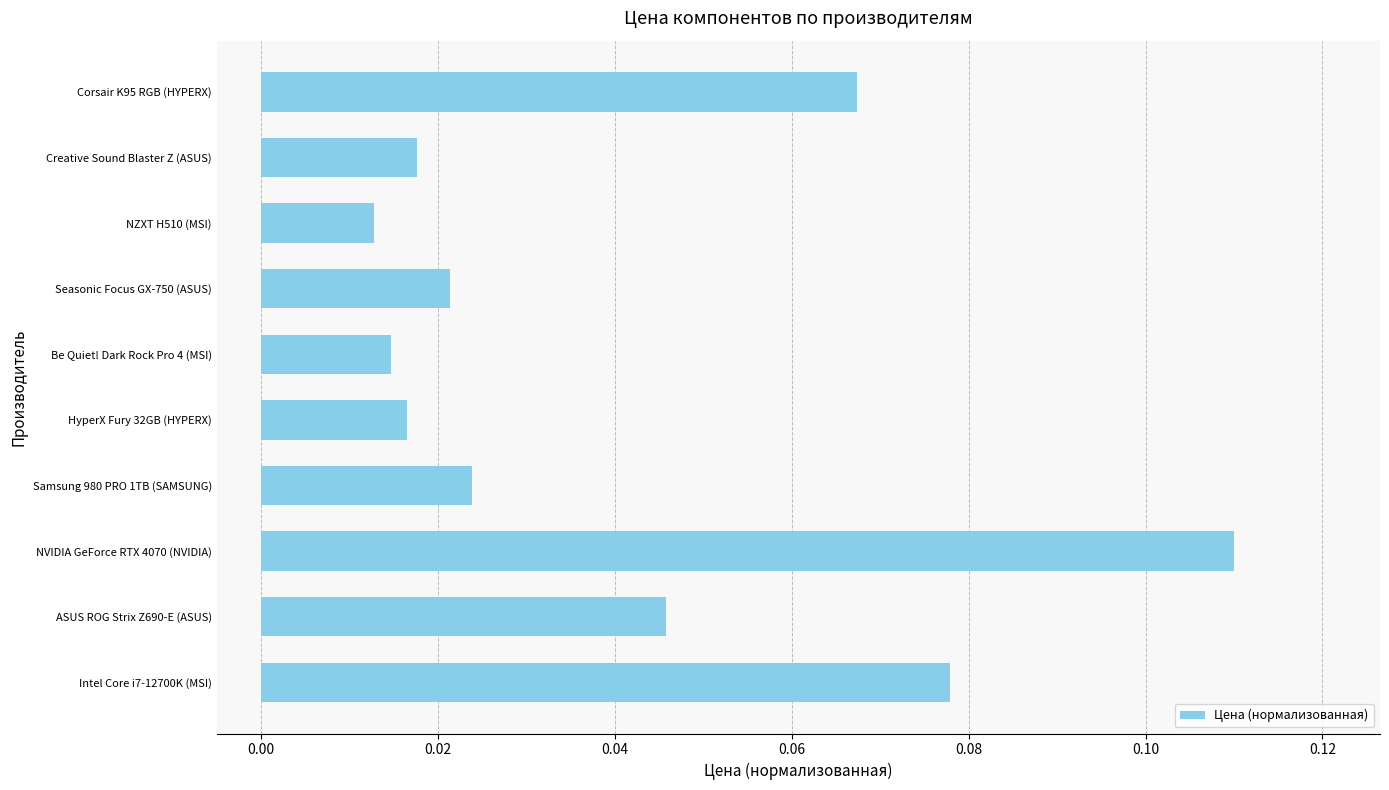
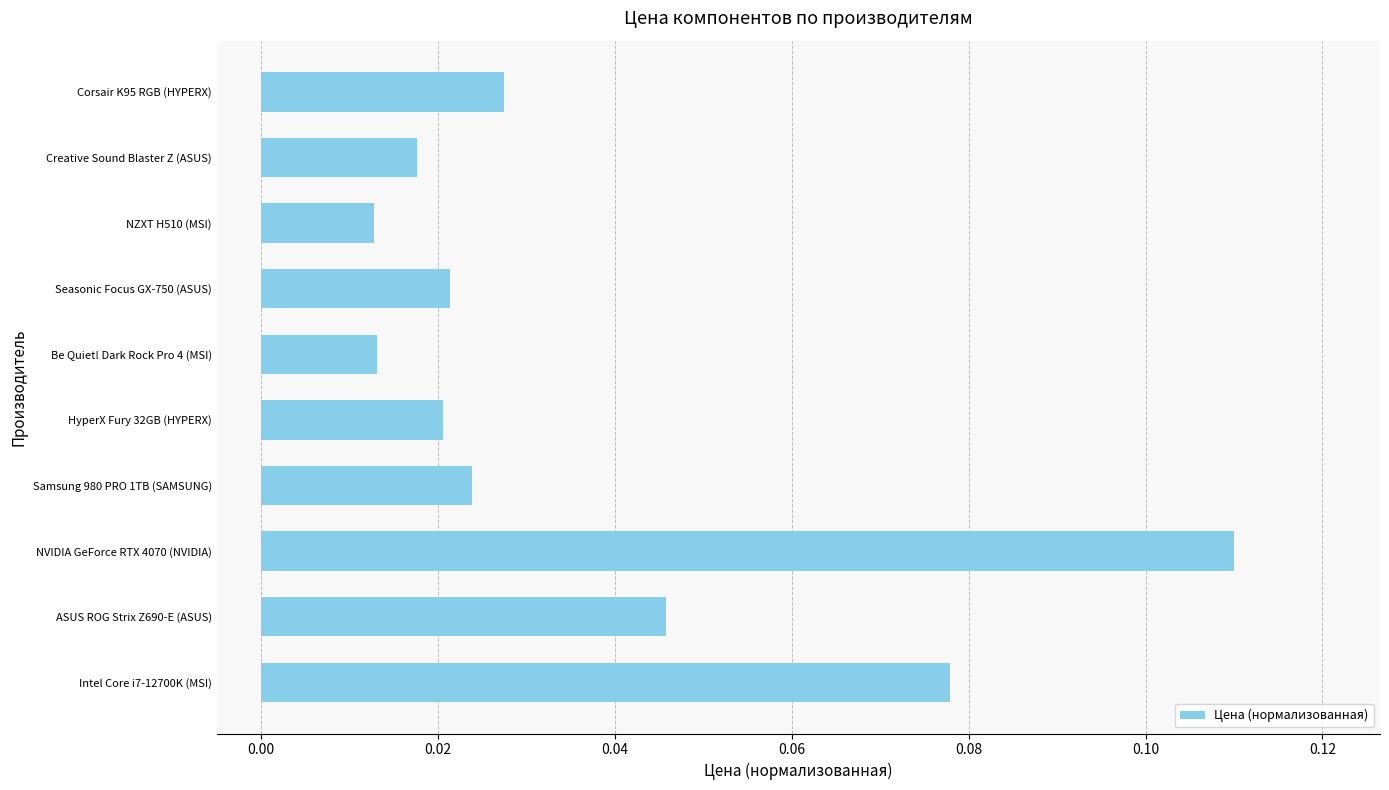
Corsair K95 RGB (HYPERX): 0.067 -> 0.027
Be Quiet! Dark Rock Pro 4 (MSI): 0.015 -> 0.013
HyperX Fury 32GB (HYPERX): 0.016 -> 0.021
